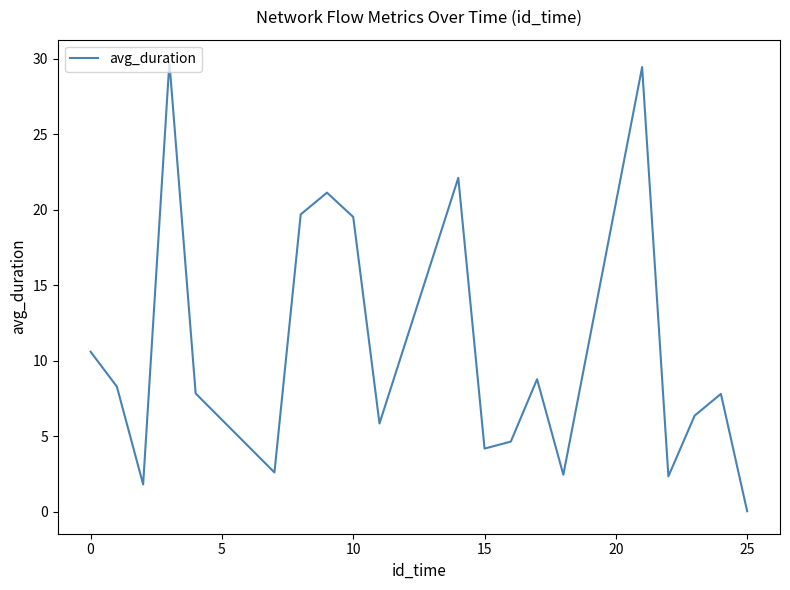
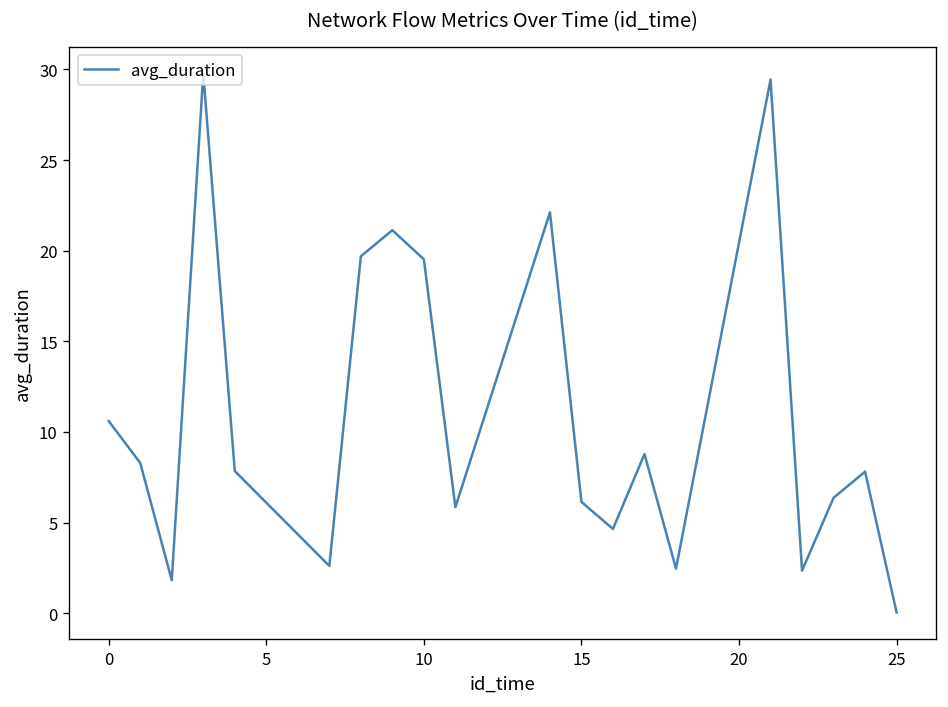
15: 4.2 -> 6.1
